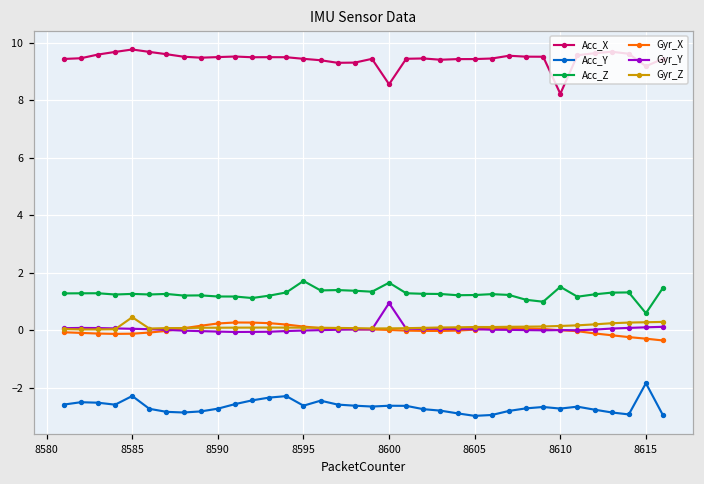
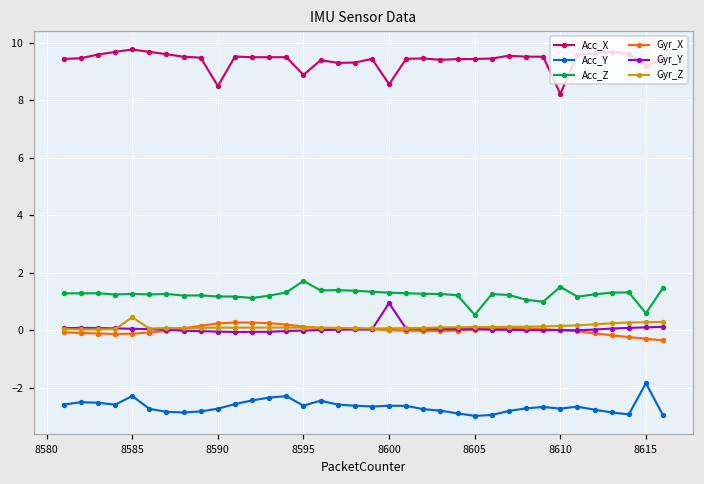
Acc_X, 8590: 9.5 -> 8.5
Acc_X, 8595: 9.4 -> 8.9
Acc_Z, 8600: 1.7 -> 1.3
Acc_Z, 8605: 1.2 -> 0.5
